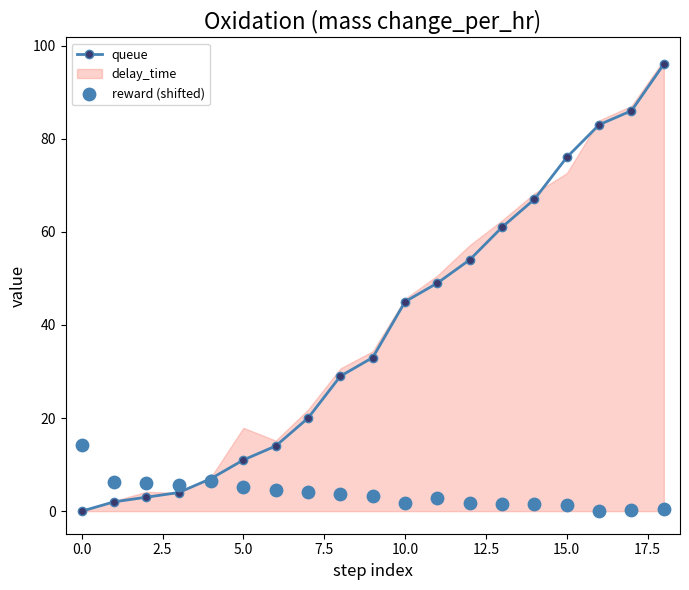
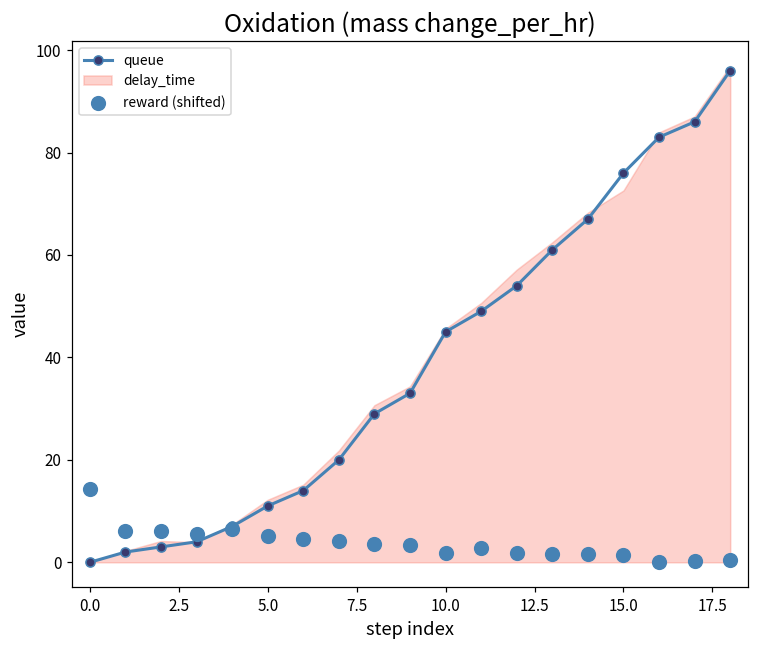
delay_time, 5.0: 18 -> 12
